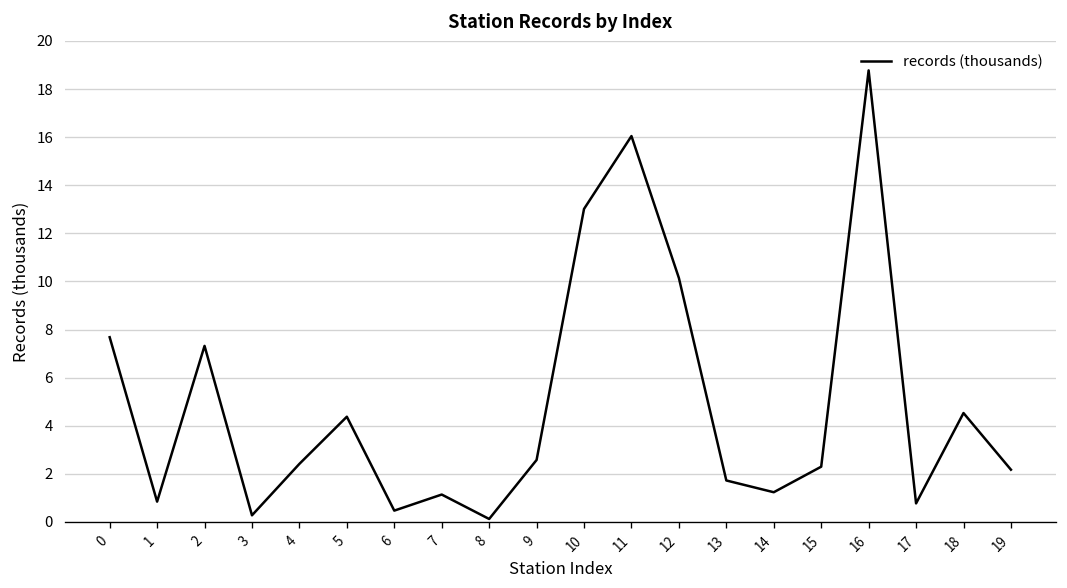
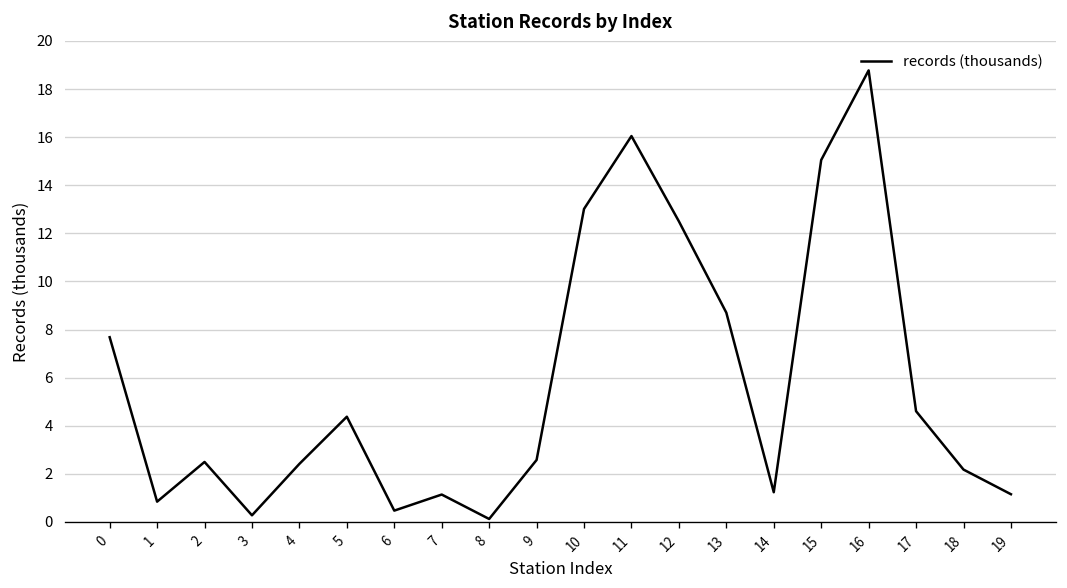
2: 7.3 -> 2.5
12: 10.1 -> 12.5
13: 1.7 -> 8.7
15: 2.3 -> 15.0
17: 0.8 -> 4.6
18: 4.5 -> 2.2
19: 2.2 -> 1.2
